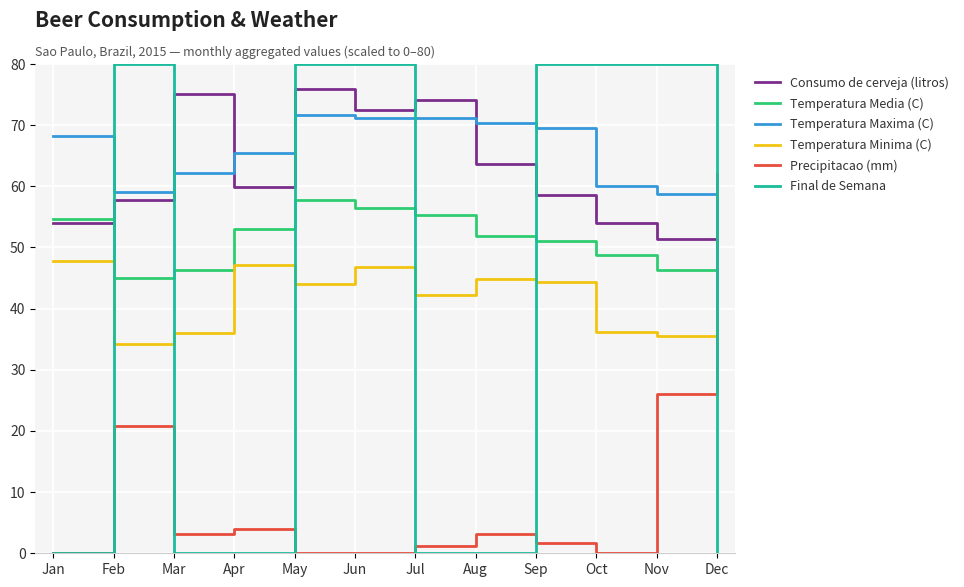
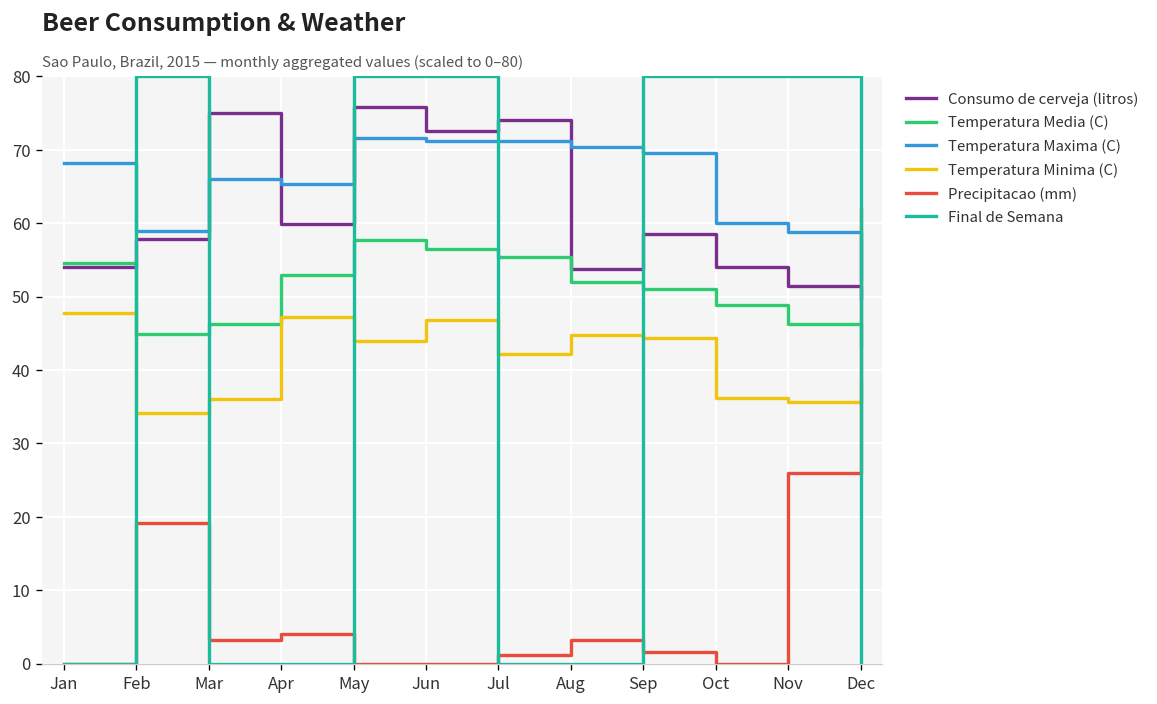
Precipitacao (mm), Feb: 21 -> 19
Temperatura Maxima (C), Mar: 62 -> 66
Consumo de cerveja (litros), Aug: 64 -> 54
